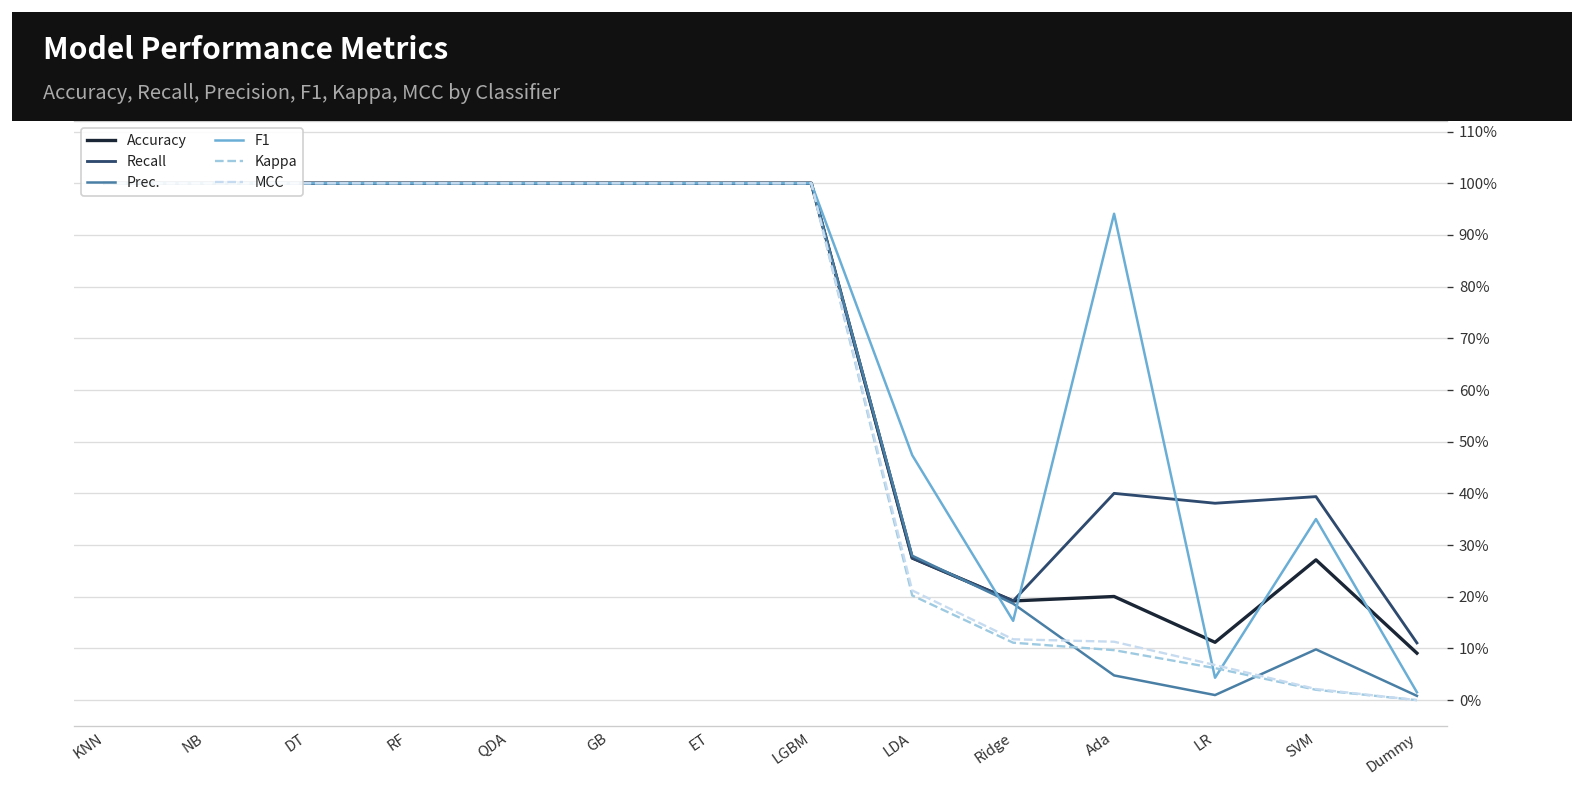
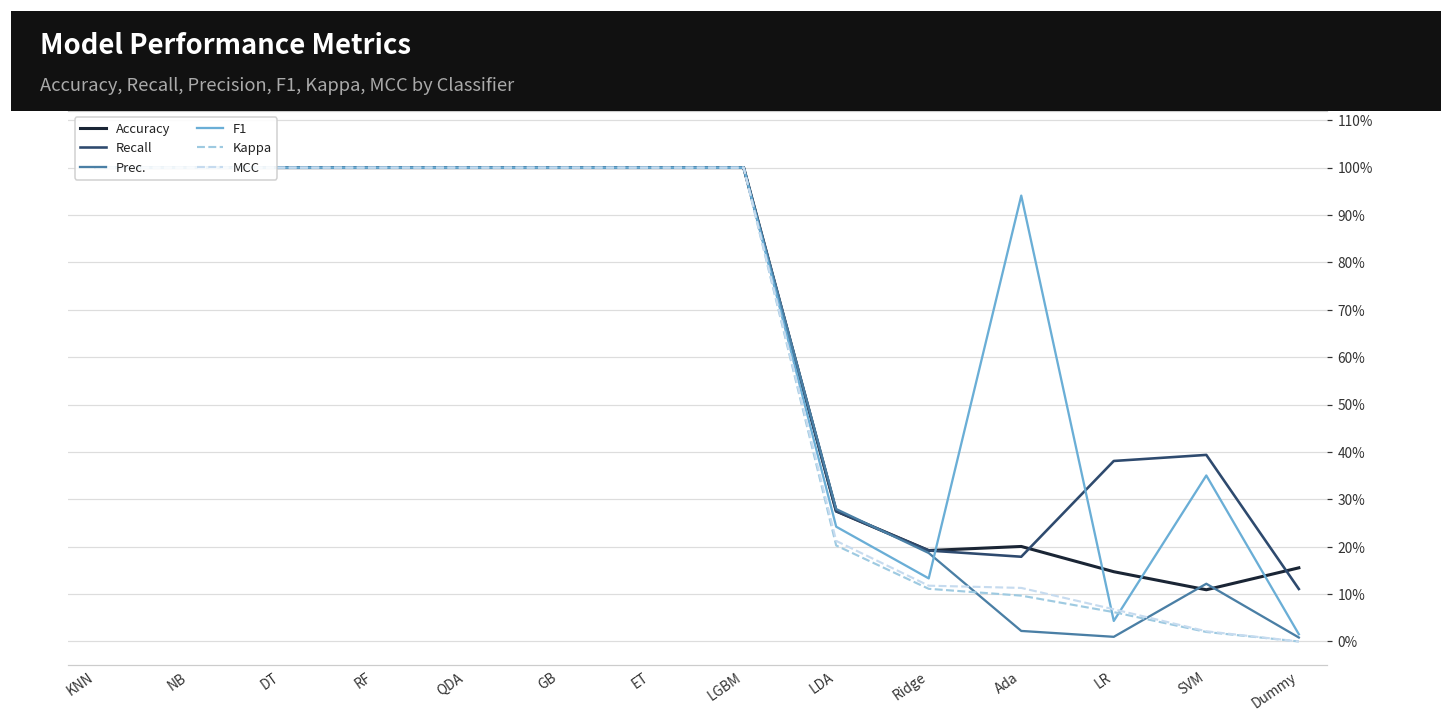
F1, LDA: 47% -> 24%
F1, Ridge: 15% -> 13%
Recall, Ada: 40% -> 18%
Prec., Ada: 5% -> 2%
Accuracy, LR: 11% -> 15%
Accuracy, SVM: 27% -> 11%
Prec., SVM: 10% -> 12%
Accuracy, Dummy: 9% -> 16%
